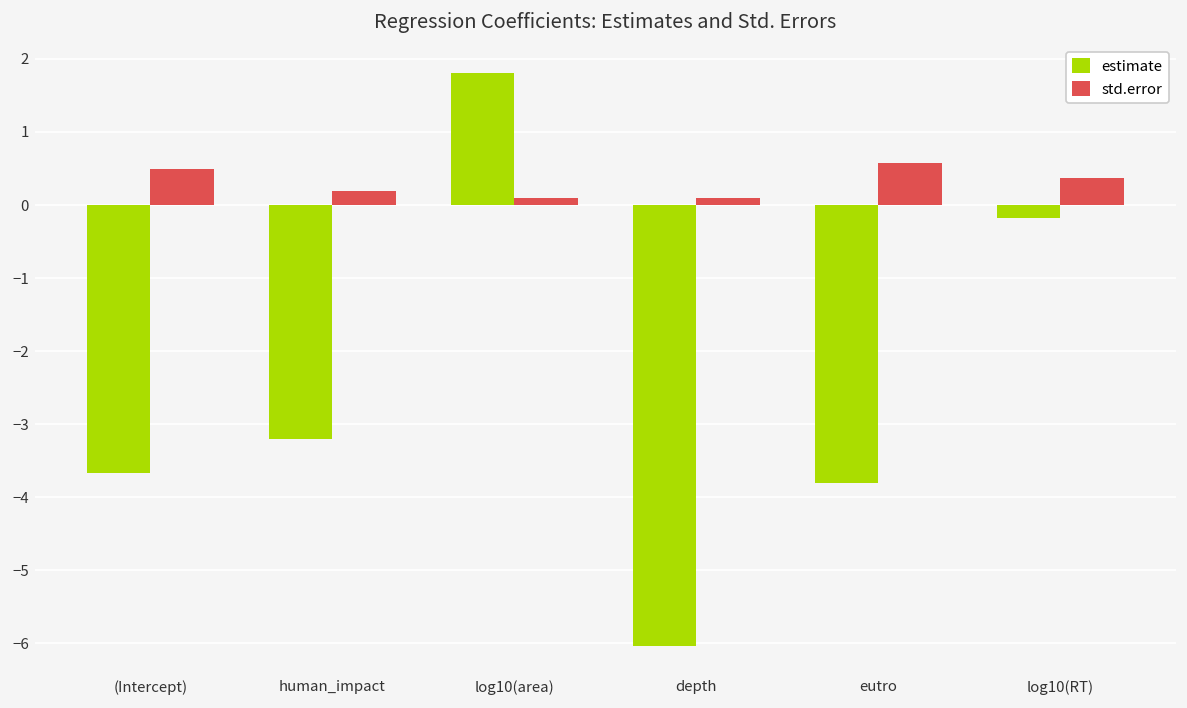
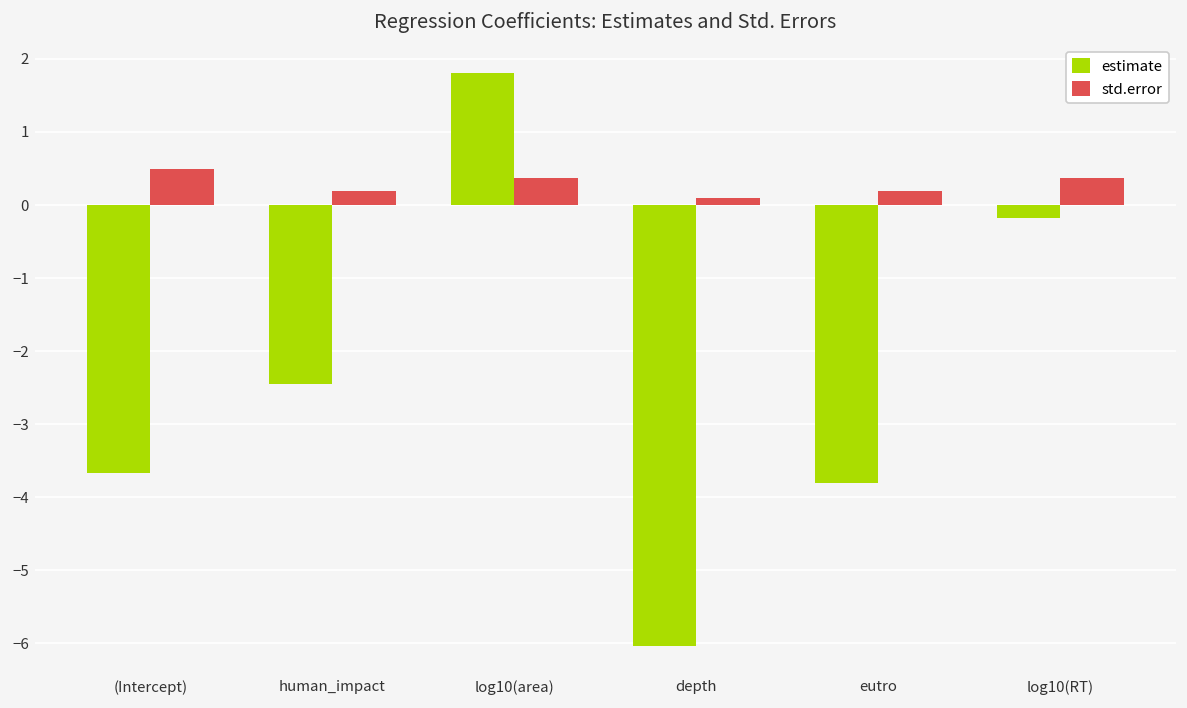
estimate, human_impact: -3.2 -> -2.5
std.error, log10(area): 0.1 -> 0.4
std.error, eutro: 0.6 -> 0.2
